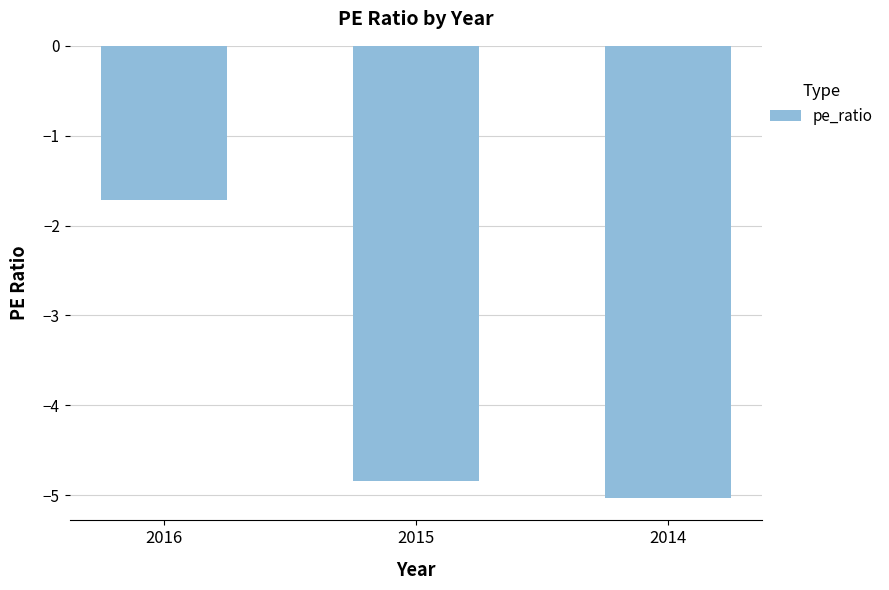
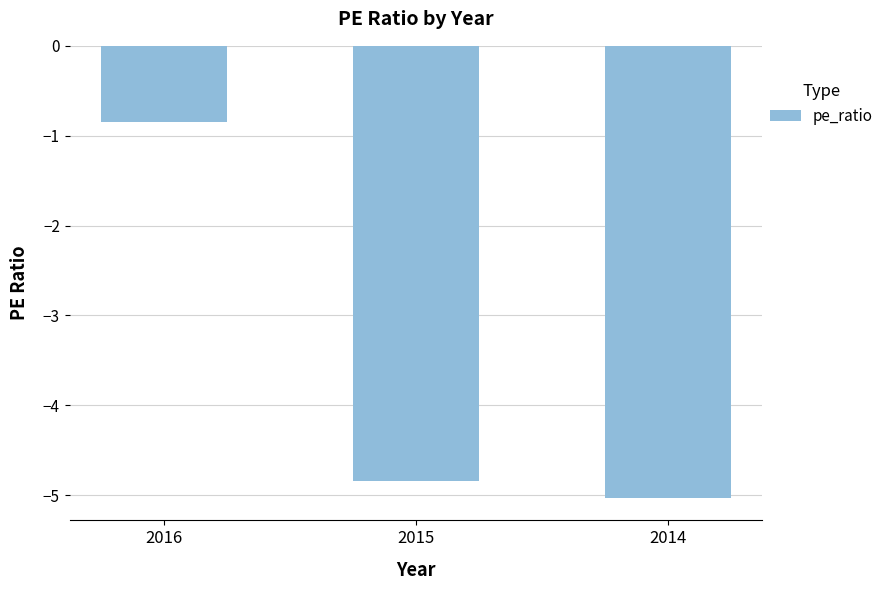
2016: -1.7 -> -0.8
